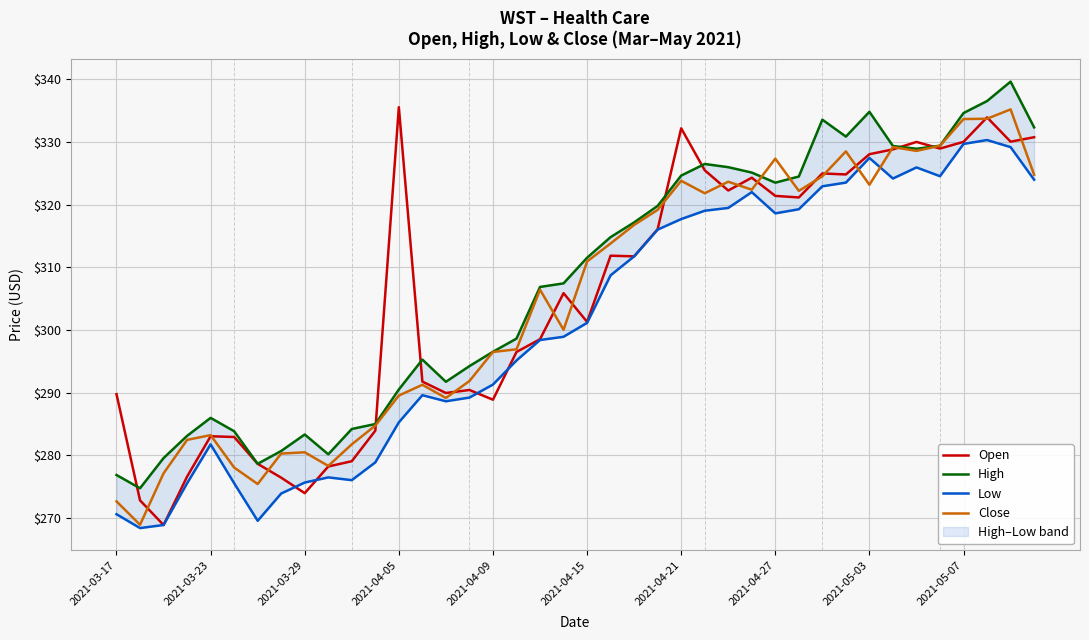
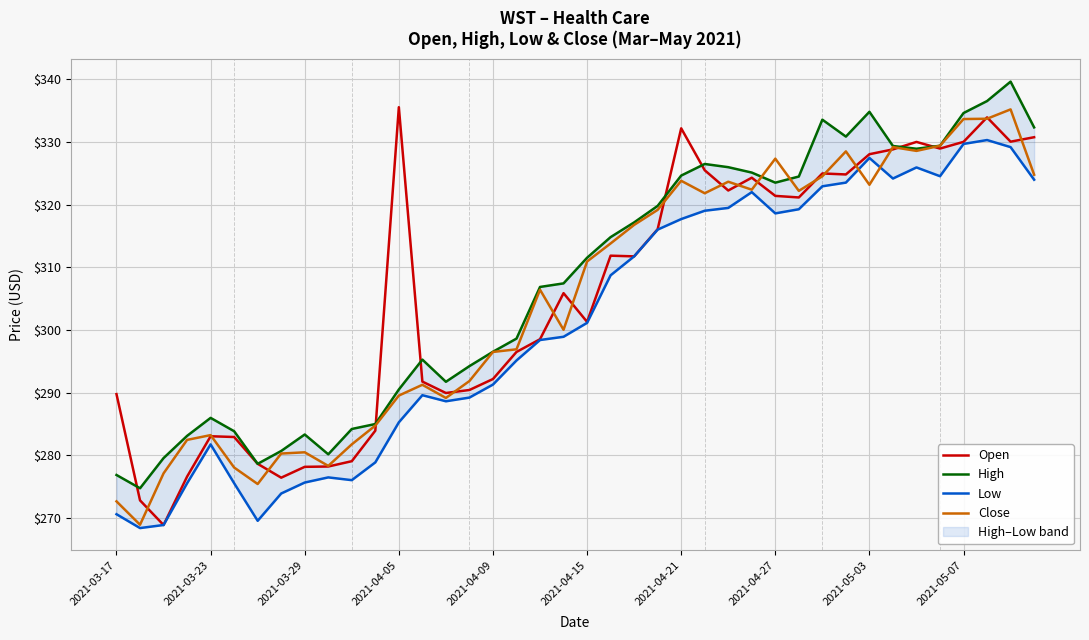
Open, 2021-03-29: $274 -> $278
Open, 2021-04-09: $289 -> $292
